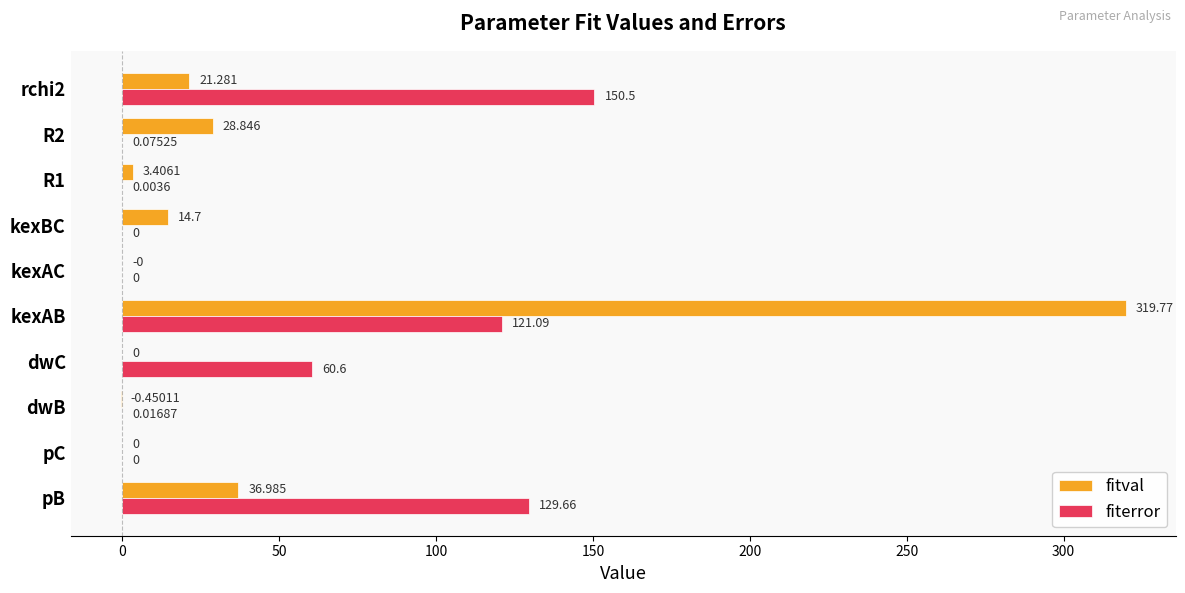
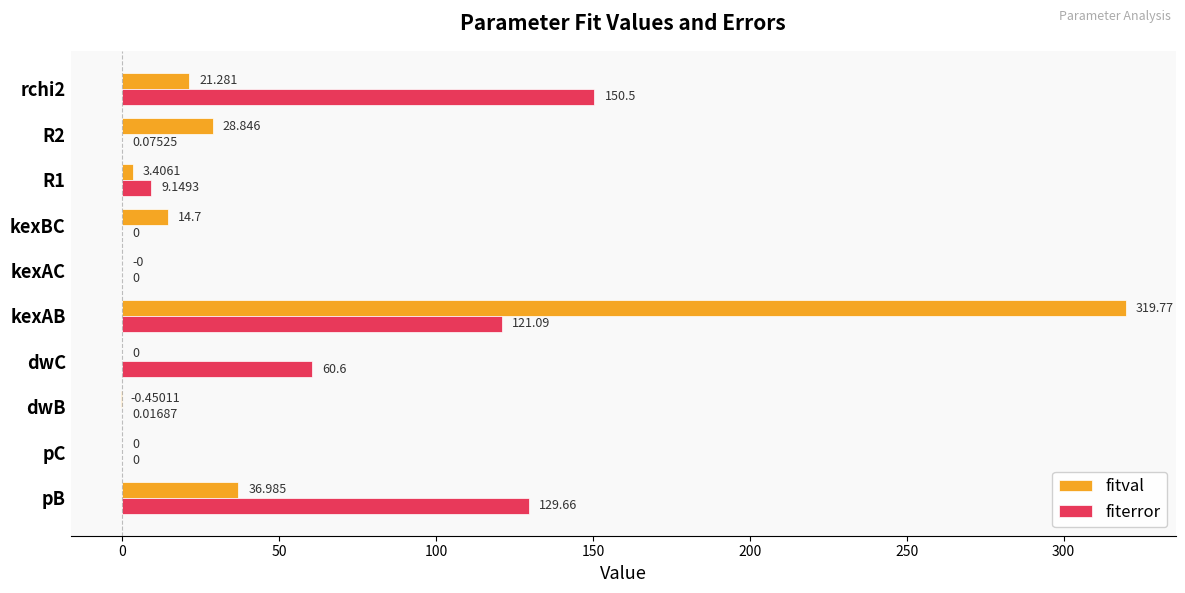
fiterror, R1: 0.0036 -> 9.1493
